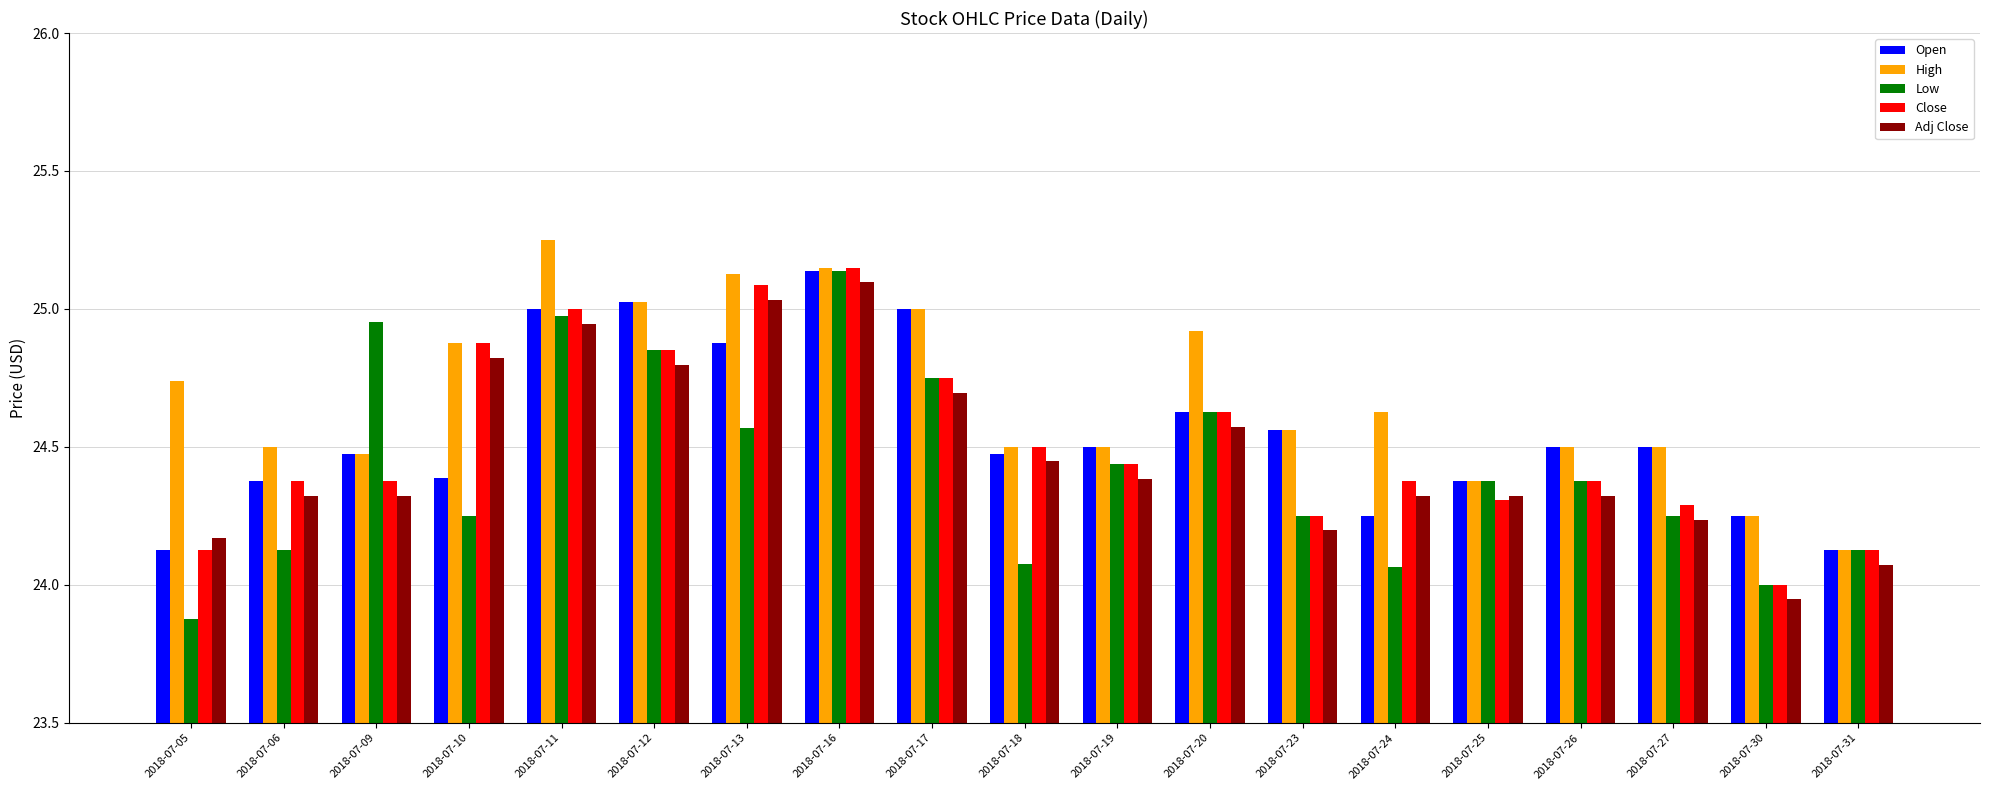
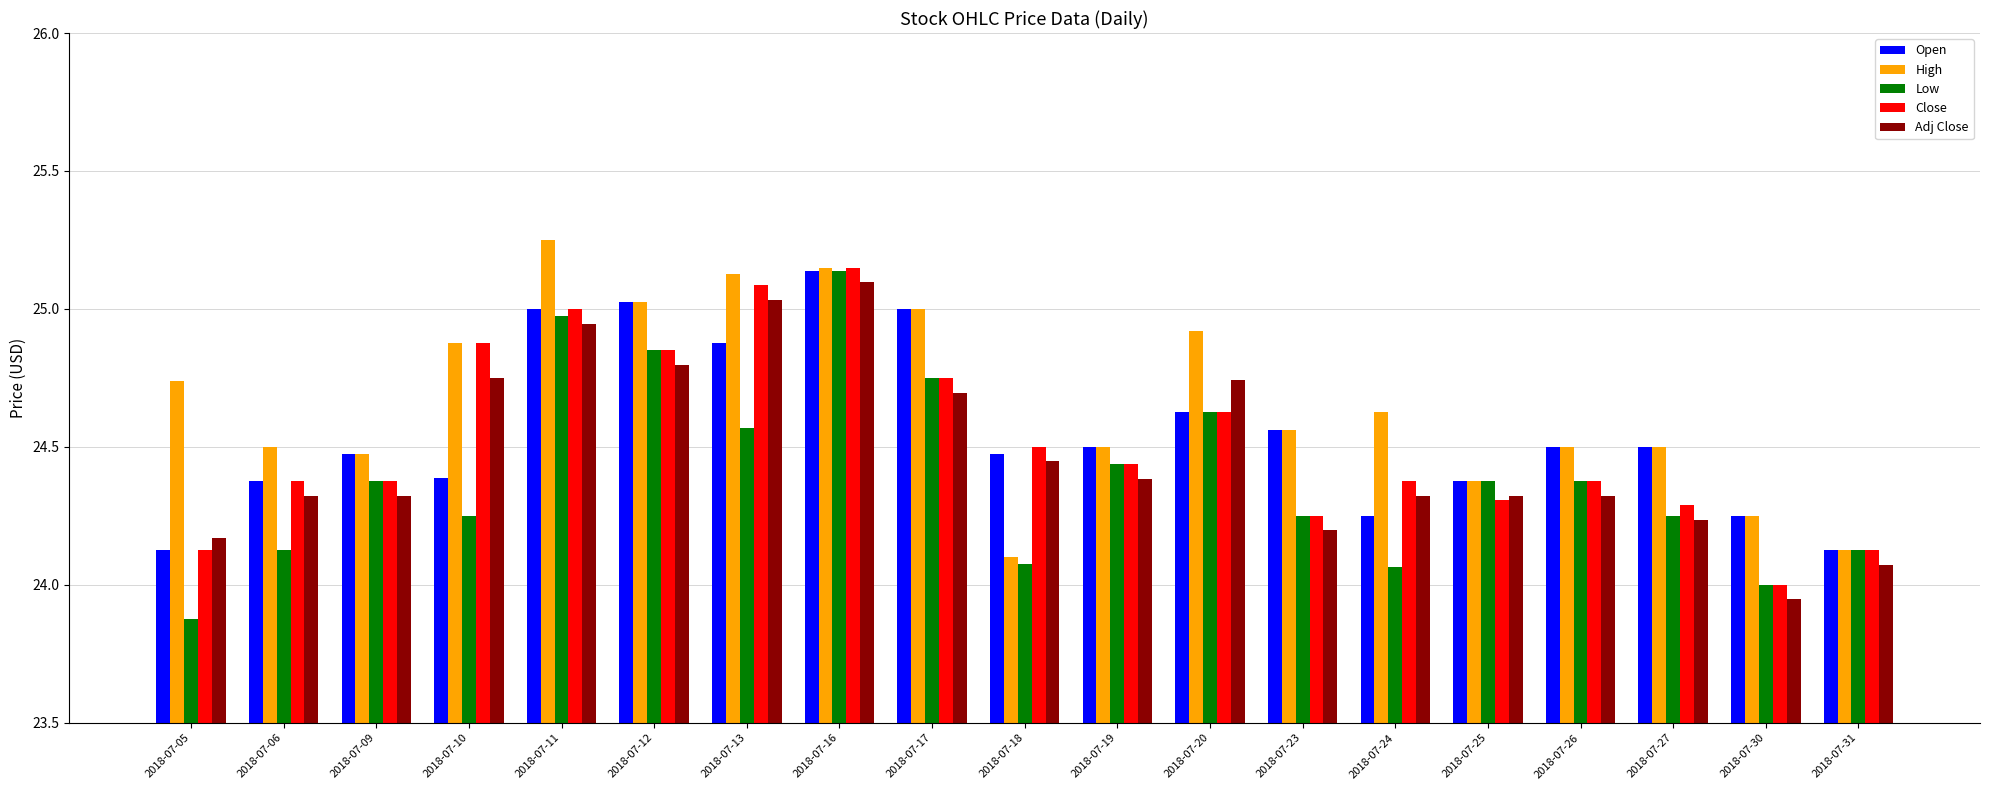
Low, 2018-07-09: 24.95 -> 24.38
Adj Close, 2018-07-10: 24.82 -> 24.75
High, 2018-07-18: 24.5 -> 24.1
Adj Close, 2018-07-20: 24.57 -> 24.74
